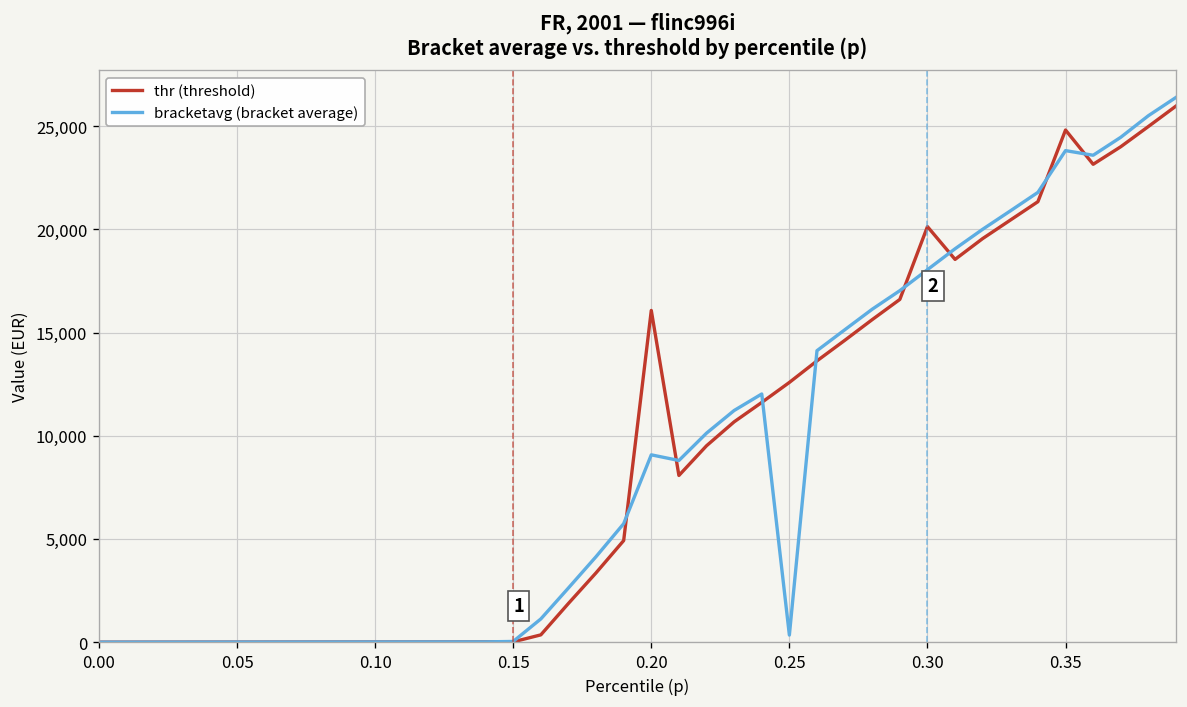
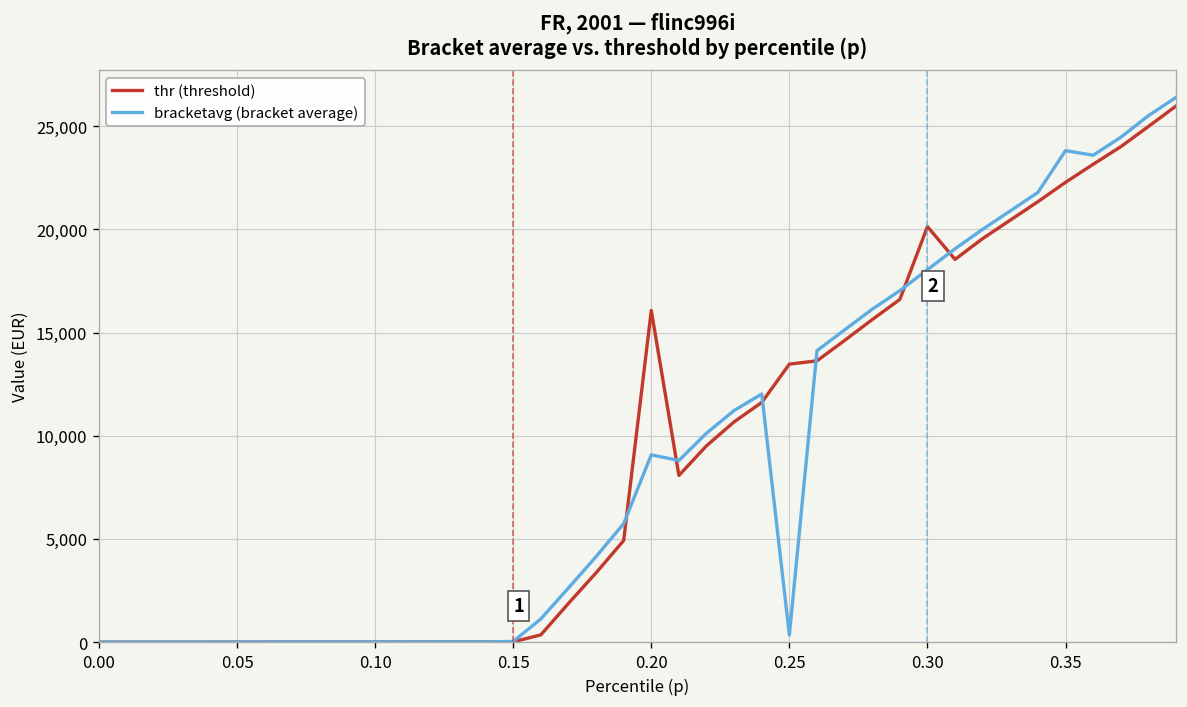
thr (threshold), 0.25: 12,600 -> 13,500
thr (threshold), 0.35: 24,800 -> 22,300
